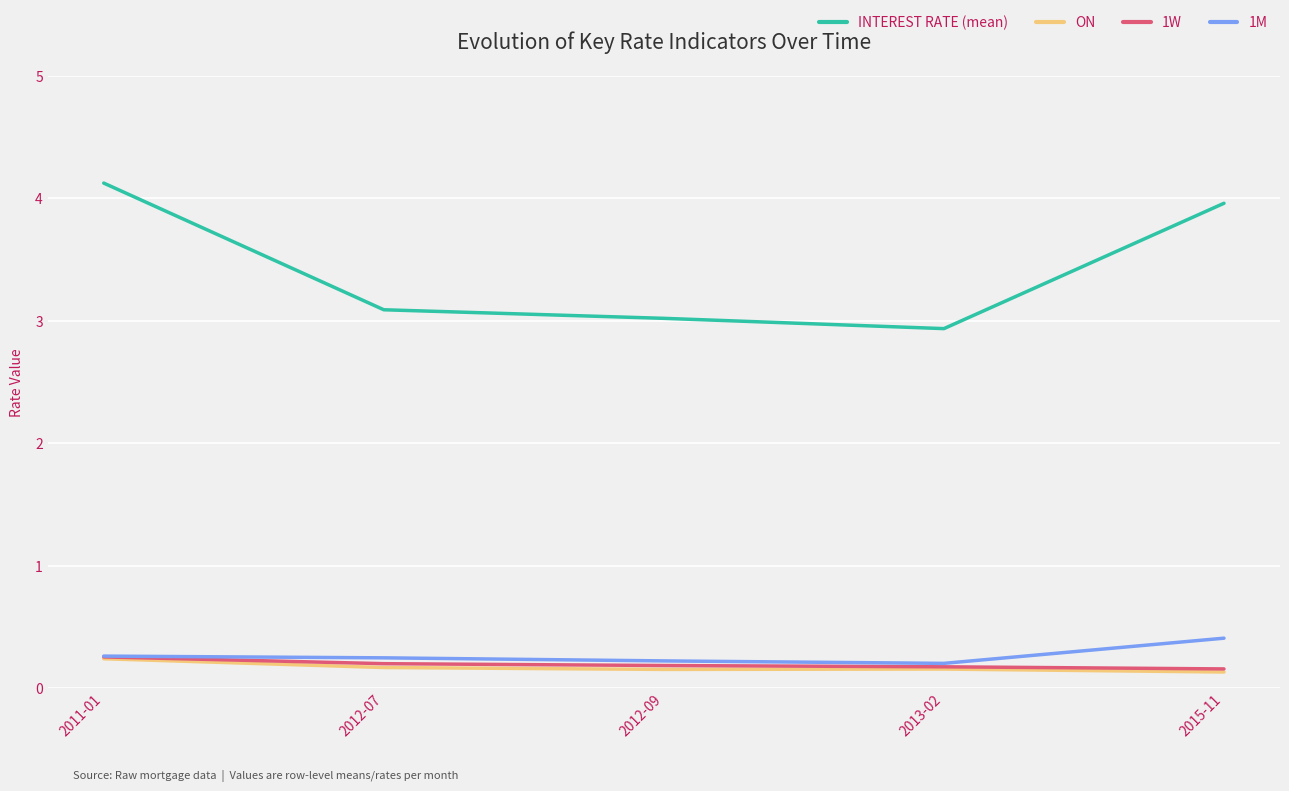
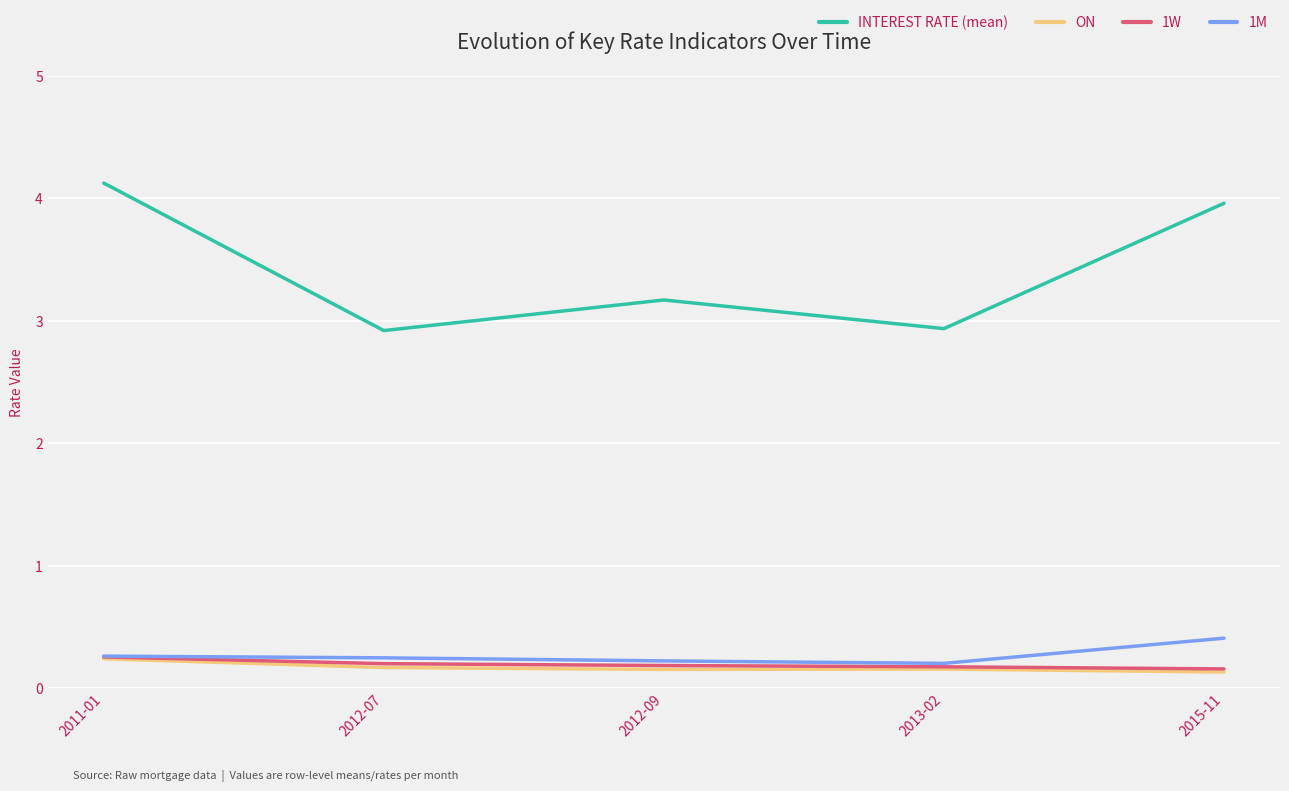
INTEREST RATE (mean), 2012-07: 3.09 -> 2.92
INTEREST RATE (mean), 2012-09: 3.02 -> 3.17
